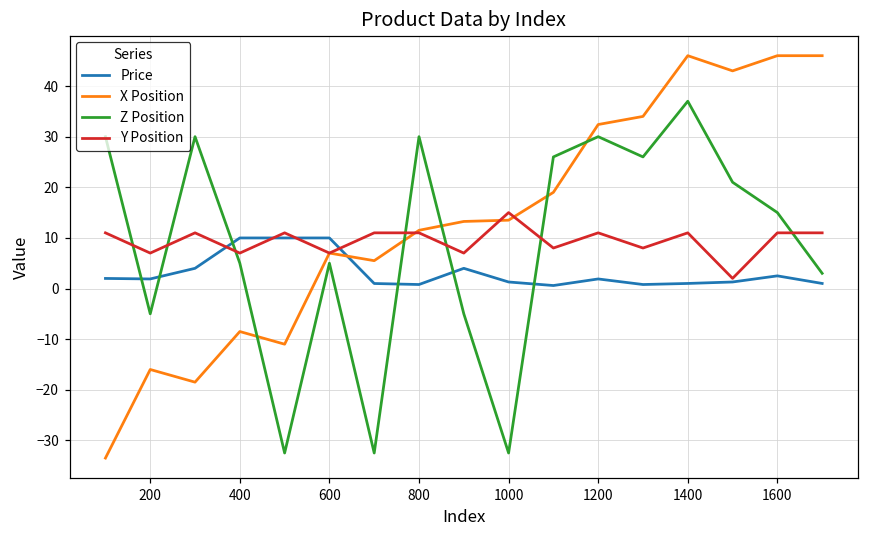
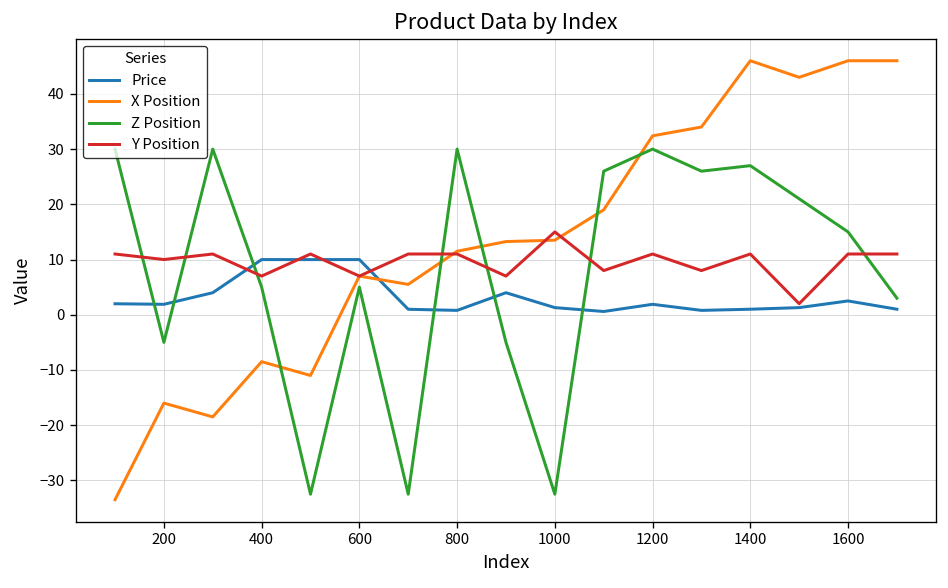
Y Position, 200: 7 -> 10
Z Position, 1400: 37 -> 27
